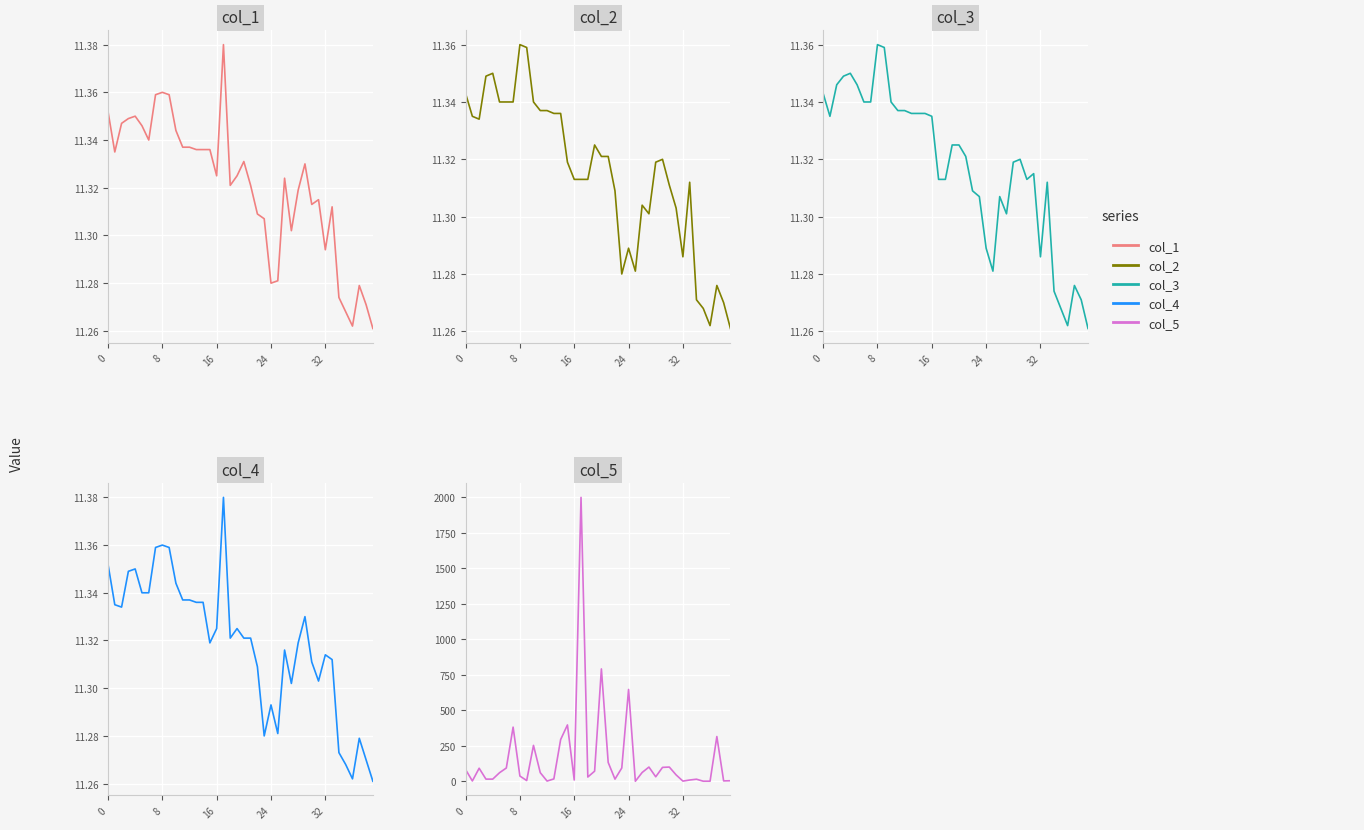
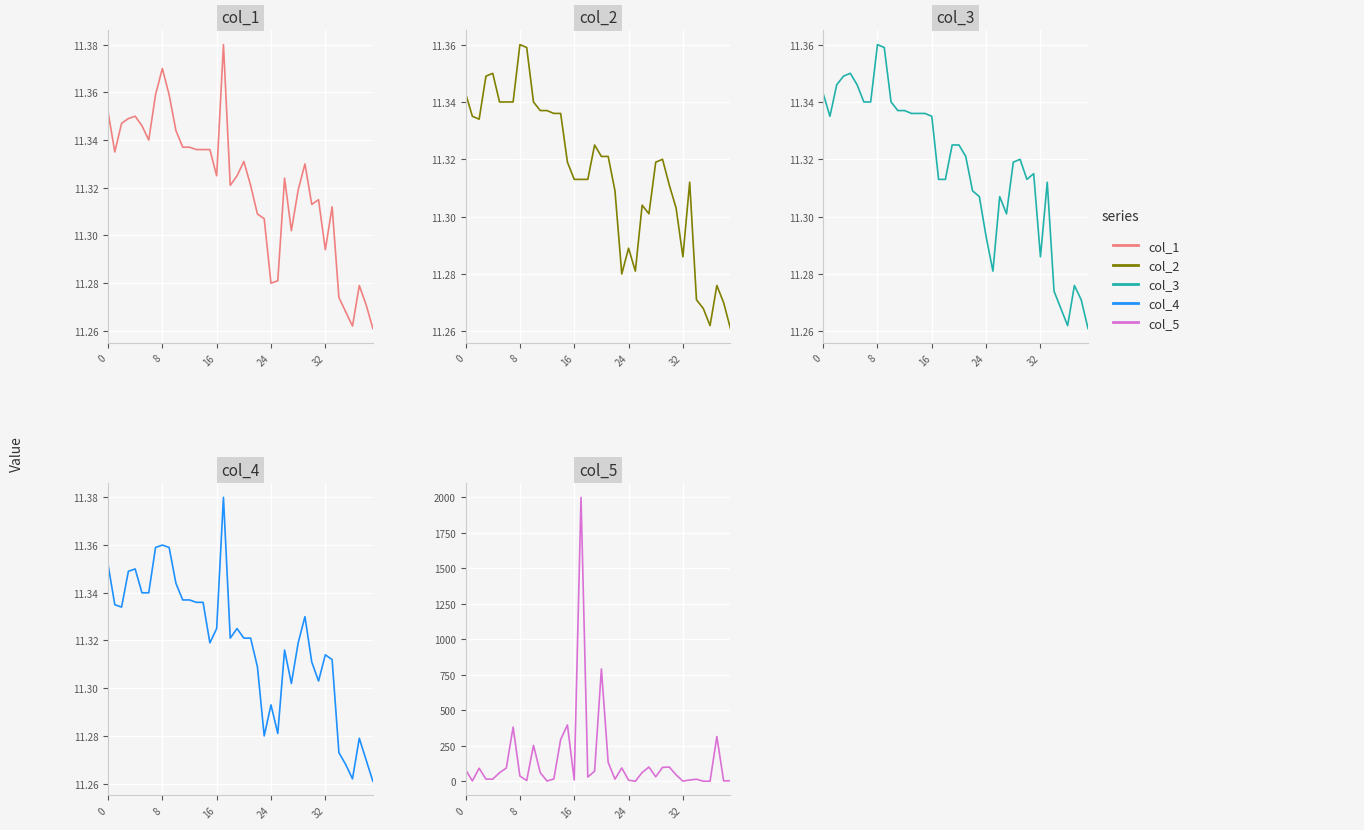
col_1, 8: 11.36 -> 11.37
col_3, 24: 11.289 -> 11.293
col_5, 24: 650 -> 10
